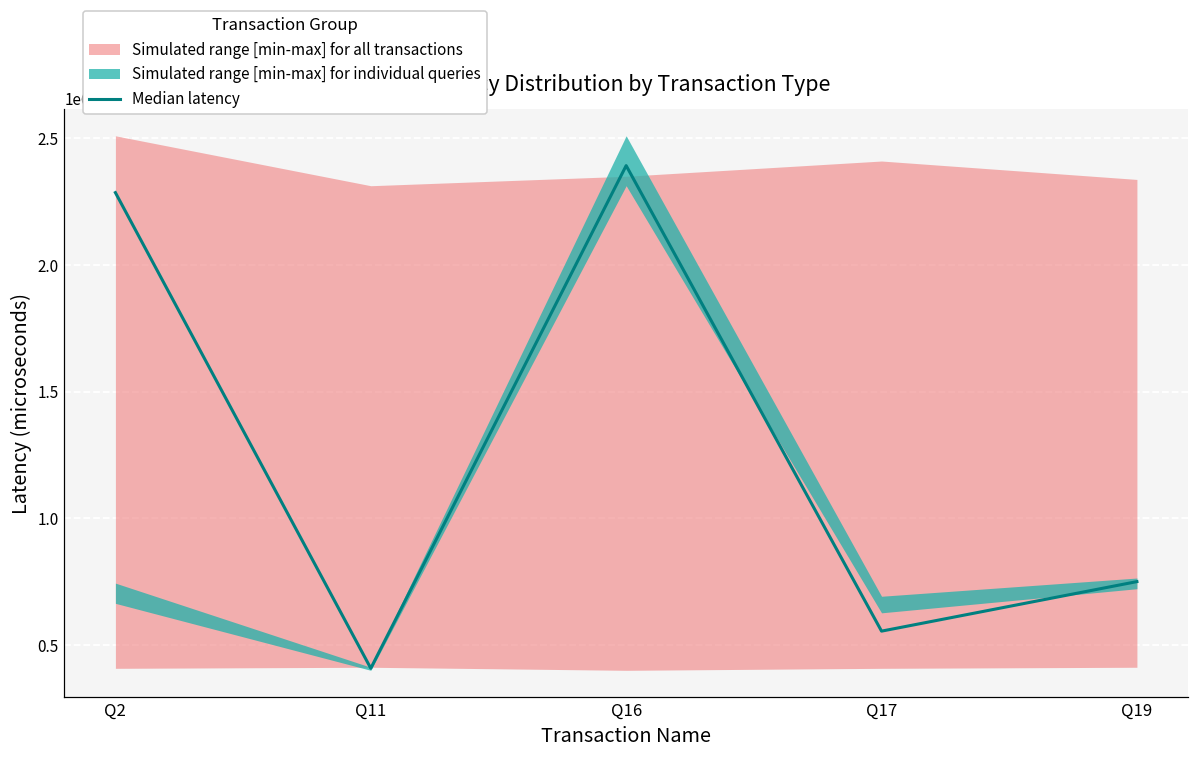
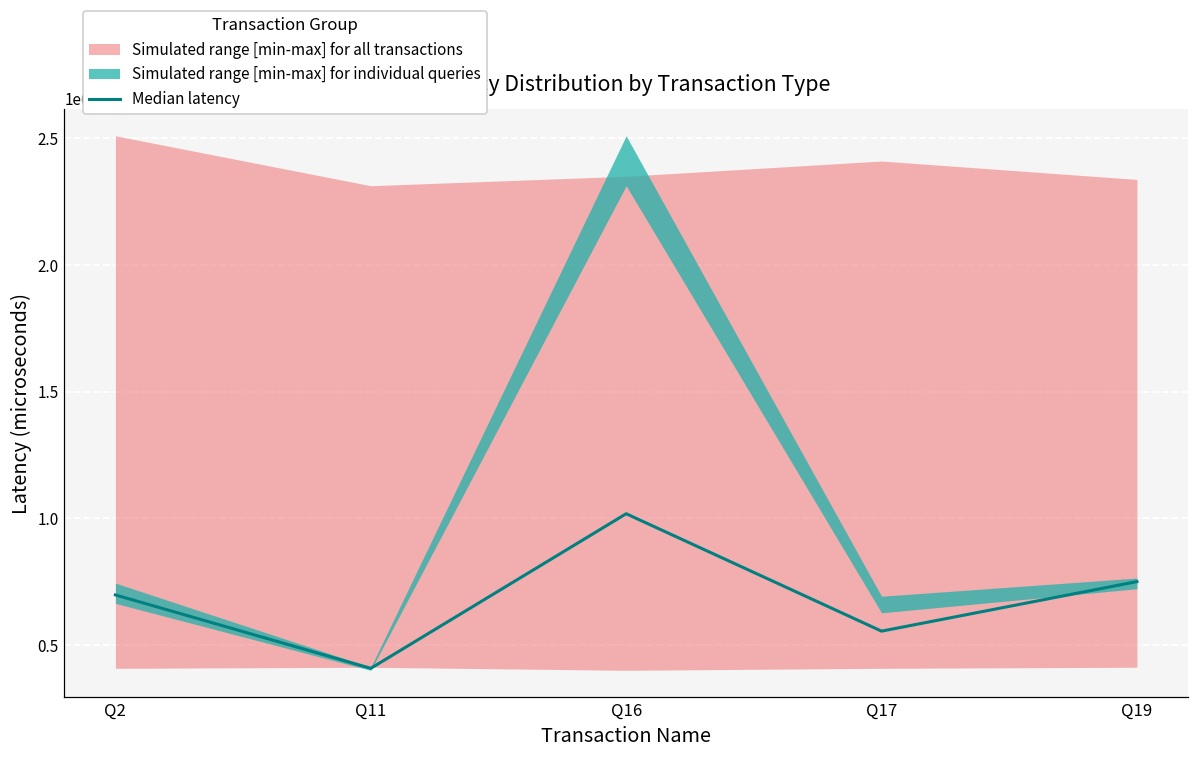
Median latency, Q2: 2290000 -> 700000
Median latency, Q16: 2390000 -> 1020000
